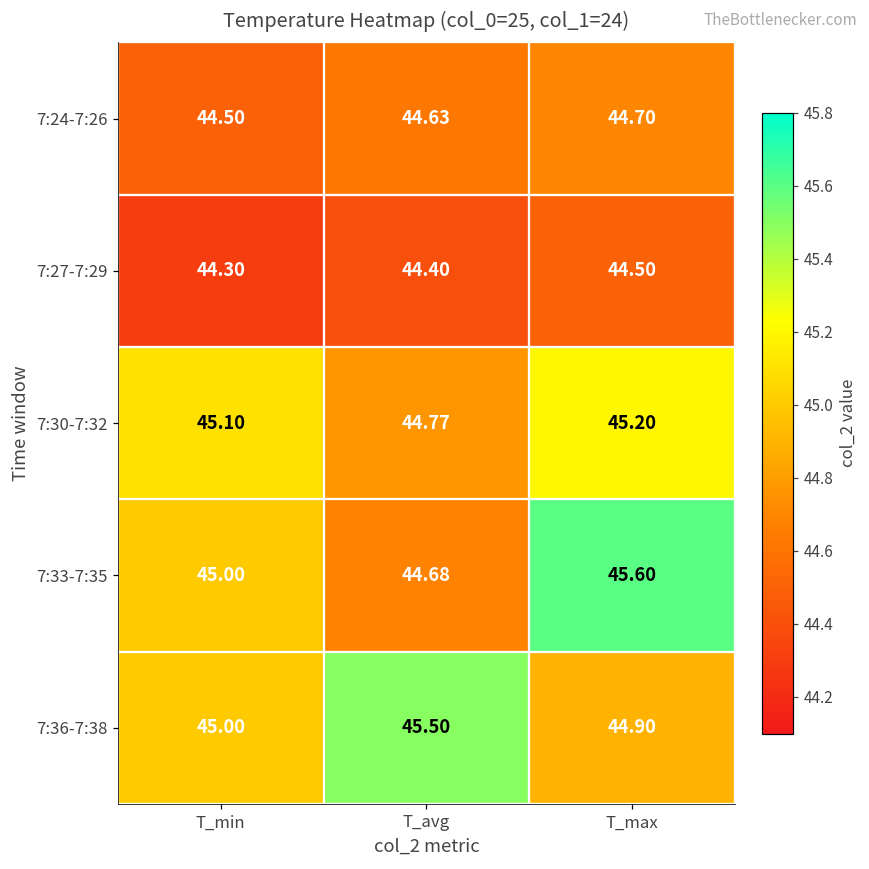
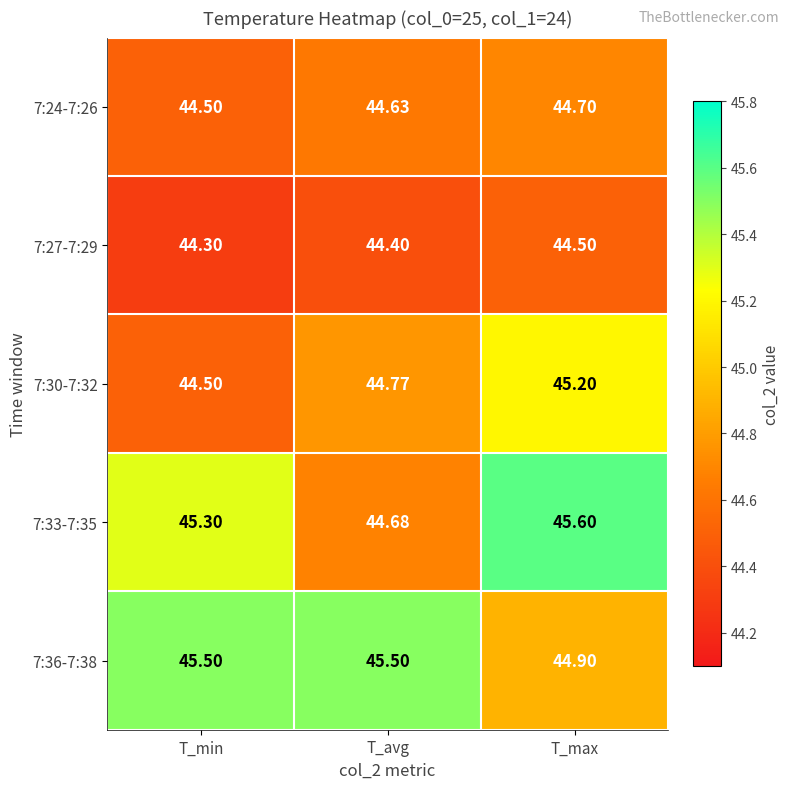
7:30-7:32, T_min: 45.10 -> 44.50
7:33-7:35, T_min: 45.00 -> 45.30
7:36-7:38, T_min: 45.00 -> 45.50
